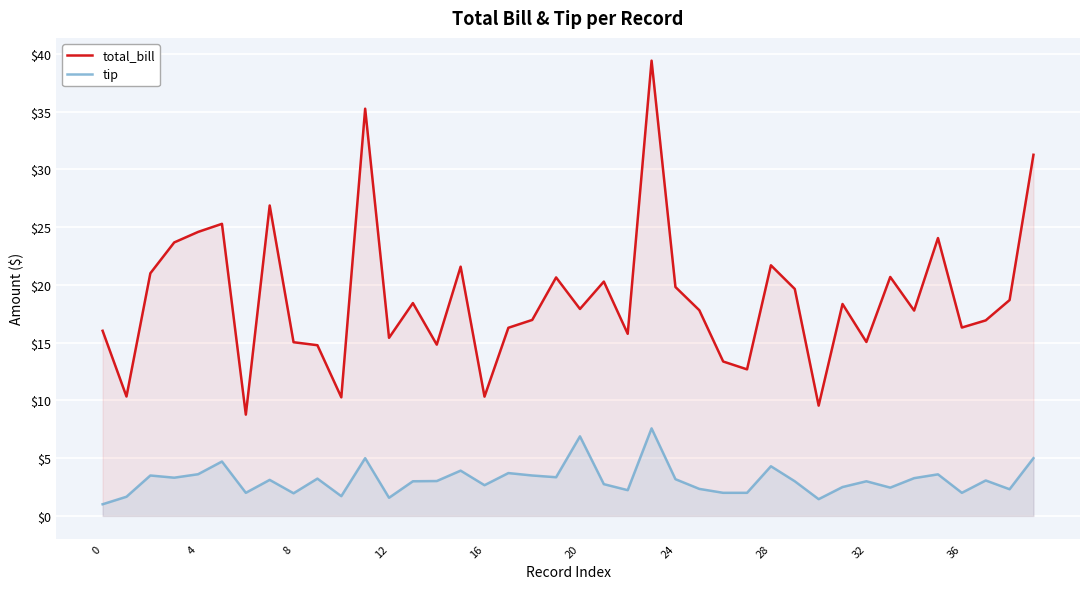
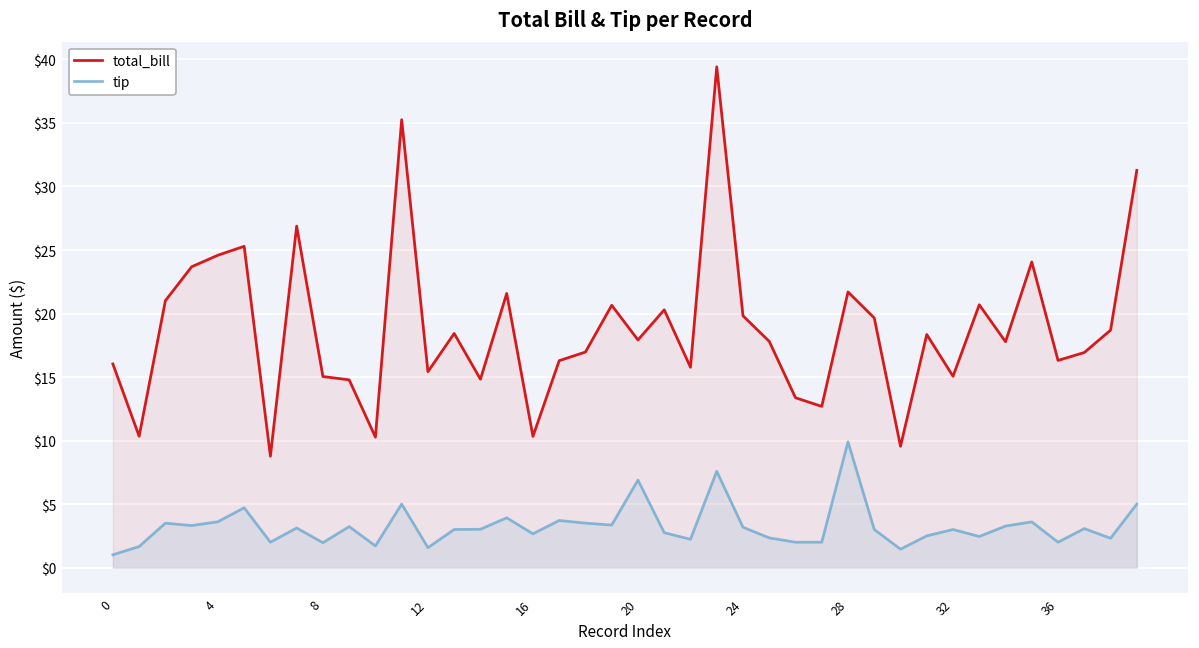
tip, 28: $4.3 -> $9.9
